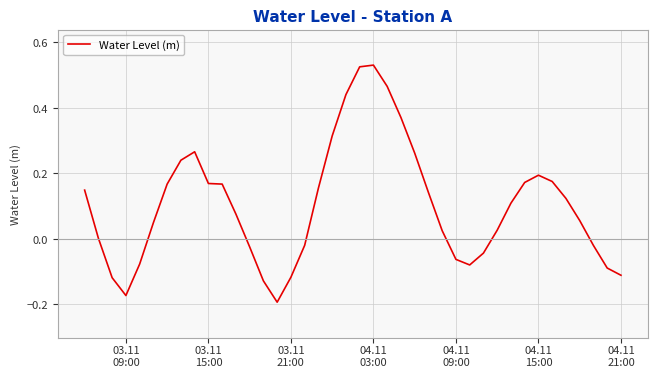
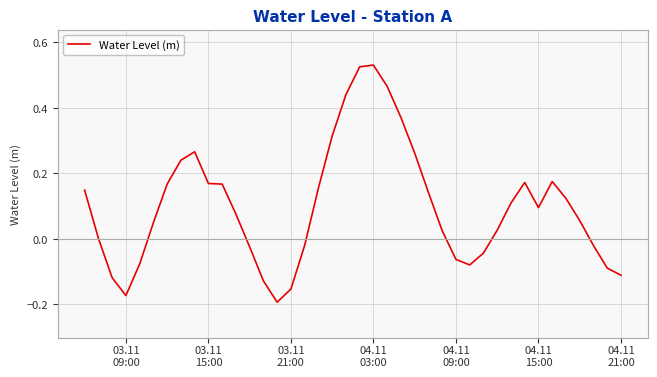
03.11 21:00: -0.12 -> -0.15
04.11 15:00: 0.19 -> 0.10
